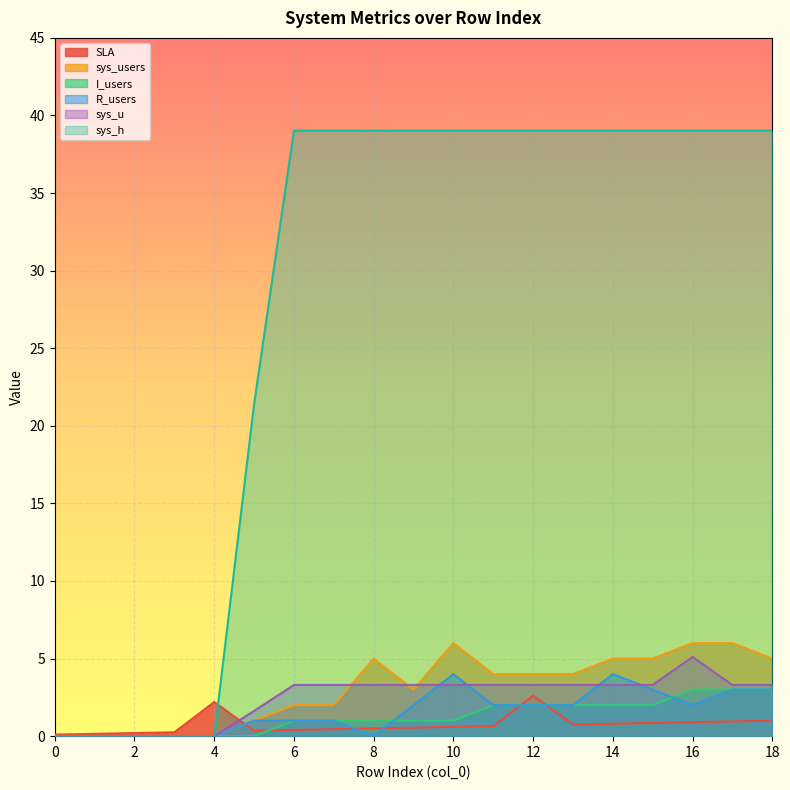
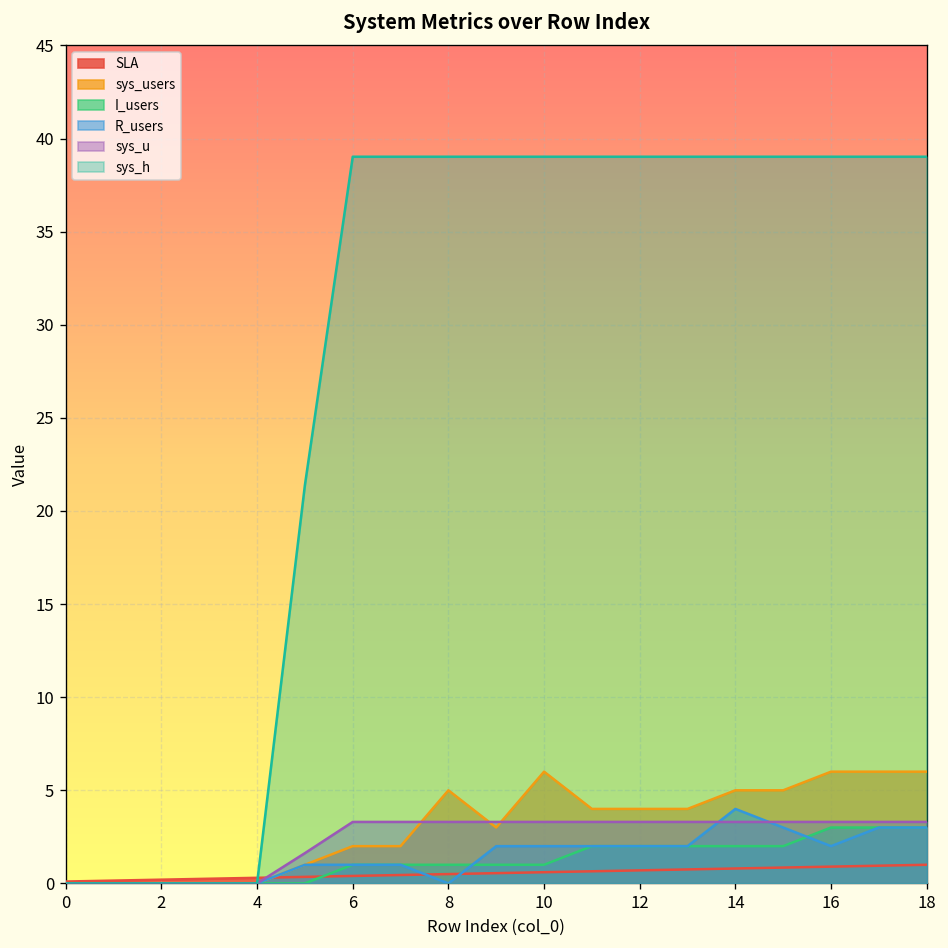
SLA, 4: 2.2 -> 0.3
R_users, 10: 4 -> 2
SLA, 12: 2.6 -> 0.7
sys_u, 16: 5.1 -> 3.3
sys_users, 18: 5 -> 6
